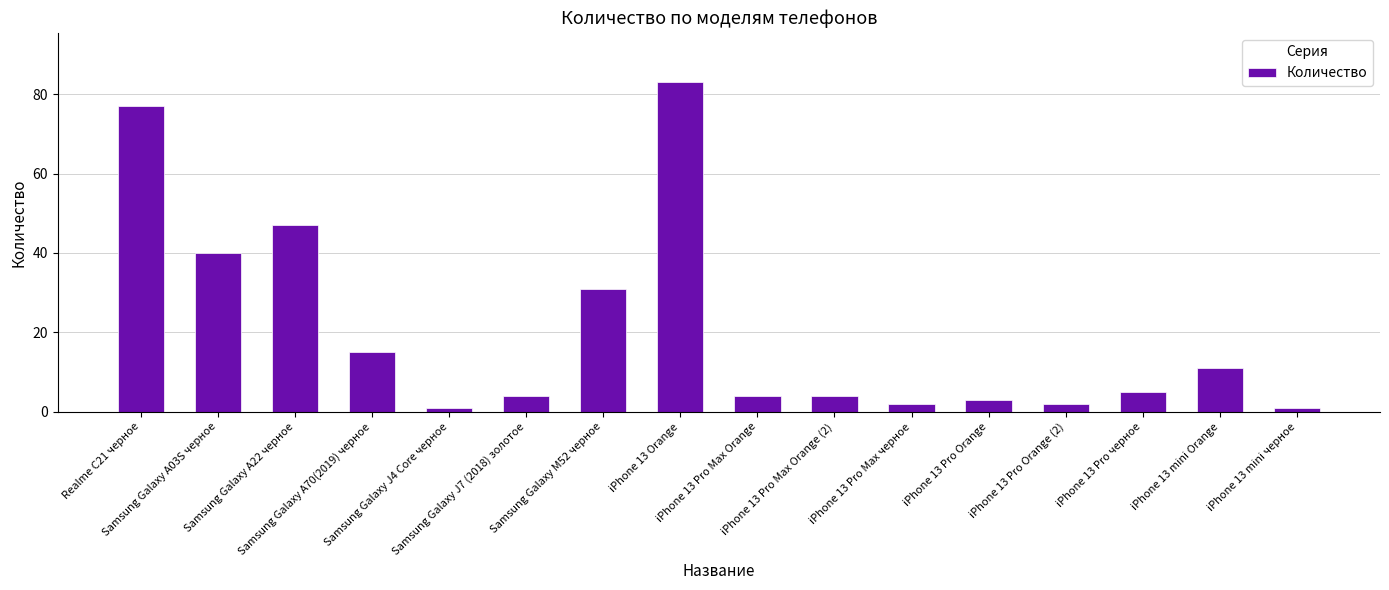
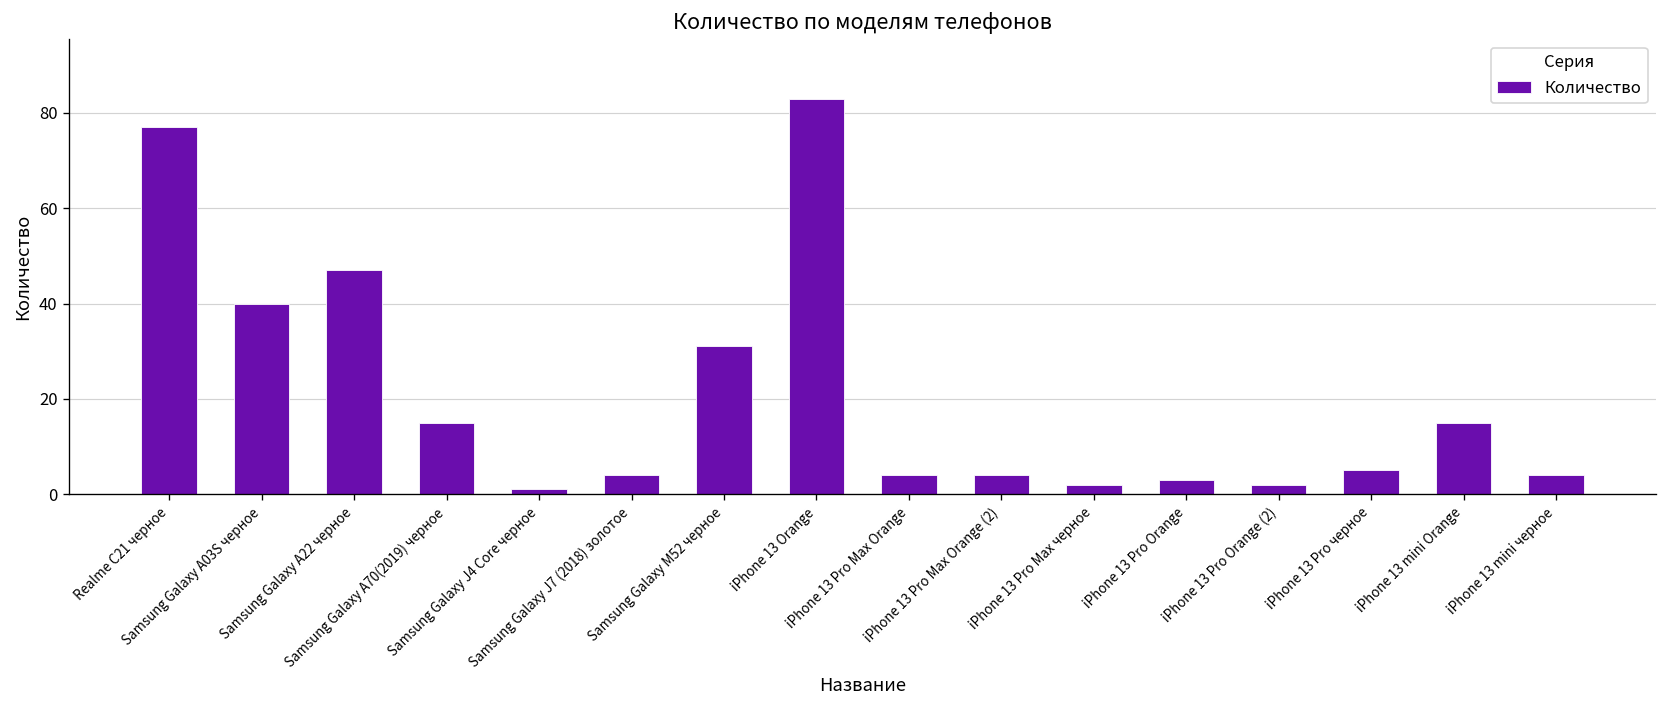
iPhone 13 mini Orange: 11 -> 15
iPhone 13 mini черное: 1 -> 4
